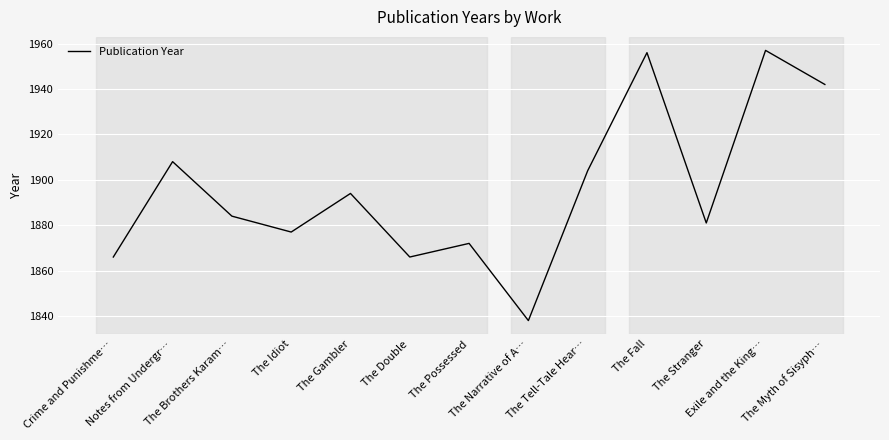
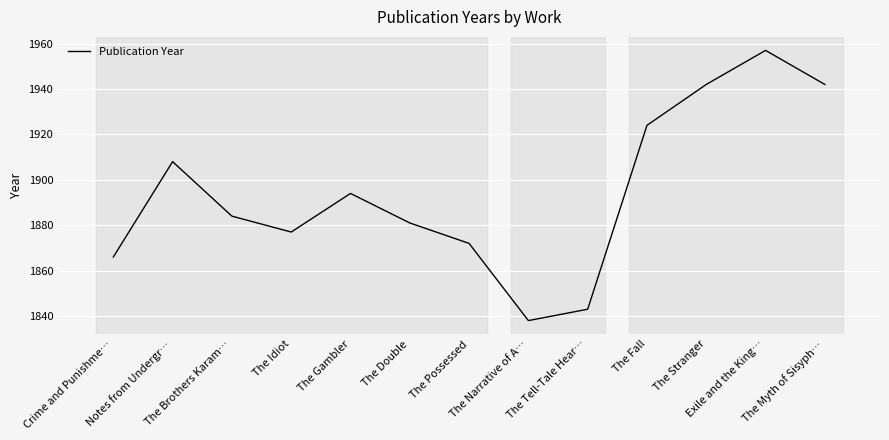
The Double: 1866 -> 1881
The Tell-Tale Hear…: 1904 -> 1843
The Fall: 1956 -> 1924
The Stranger: 1881 -> 1942
